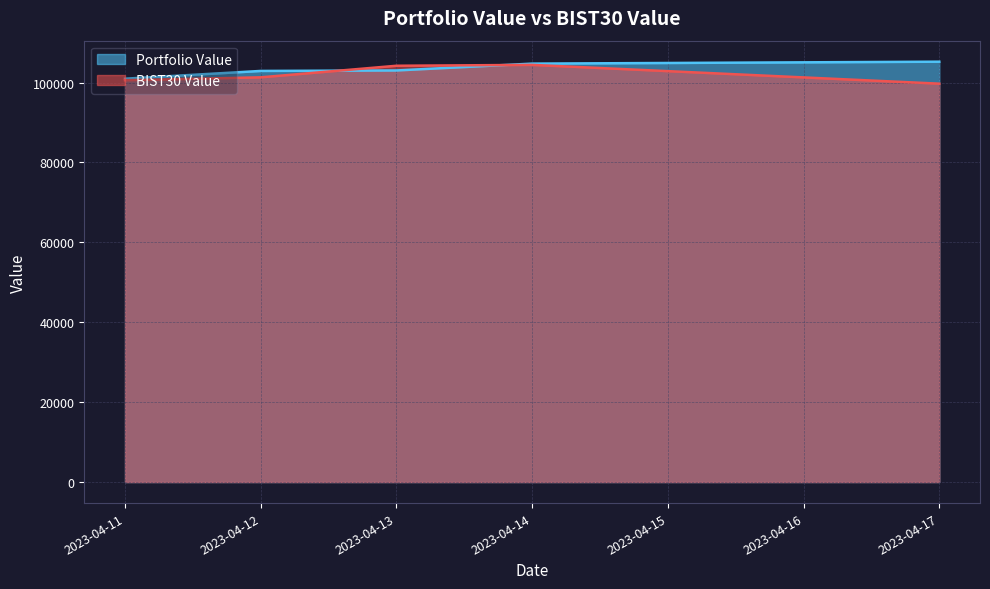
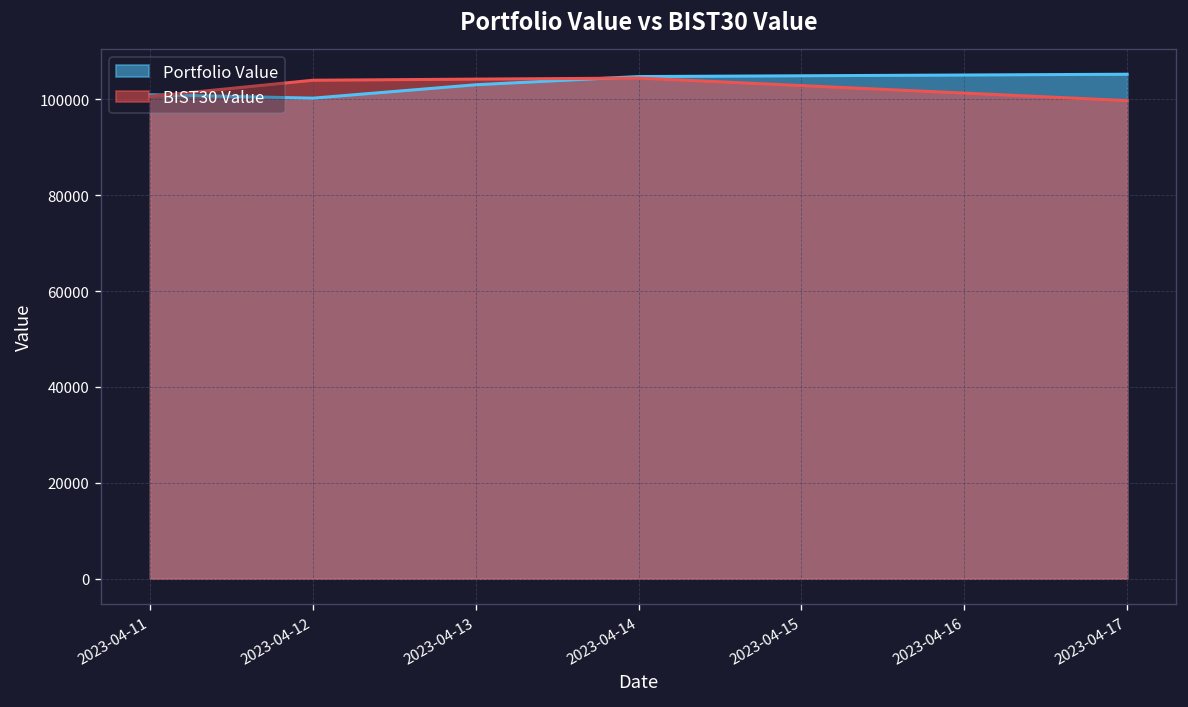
Portfolio Value, 2023-04-12: 103000 -> 100000
BIST30 Value, 2023-04-12: 101000 -> 104000
